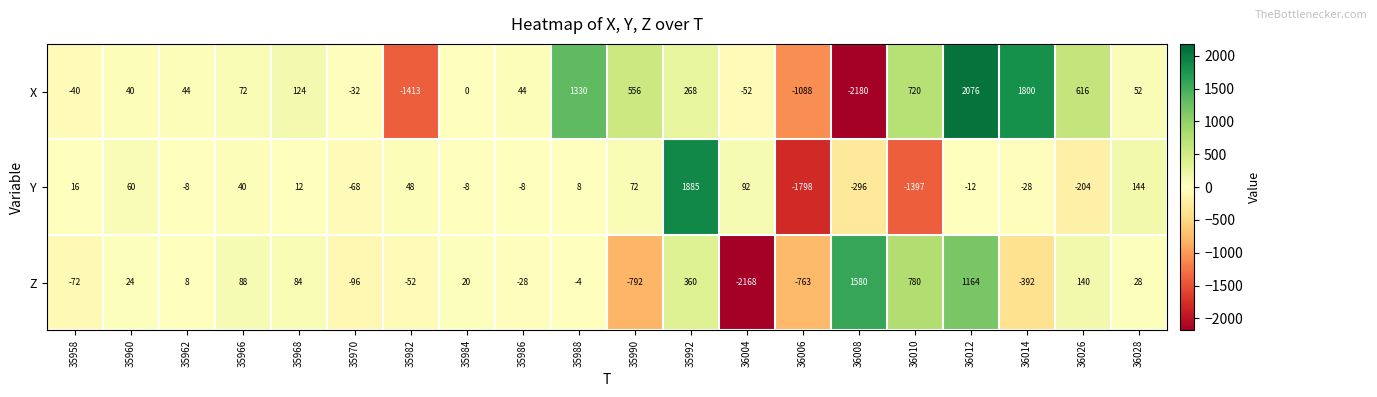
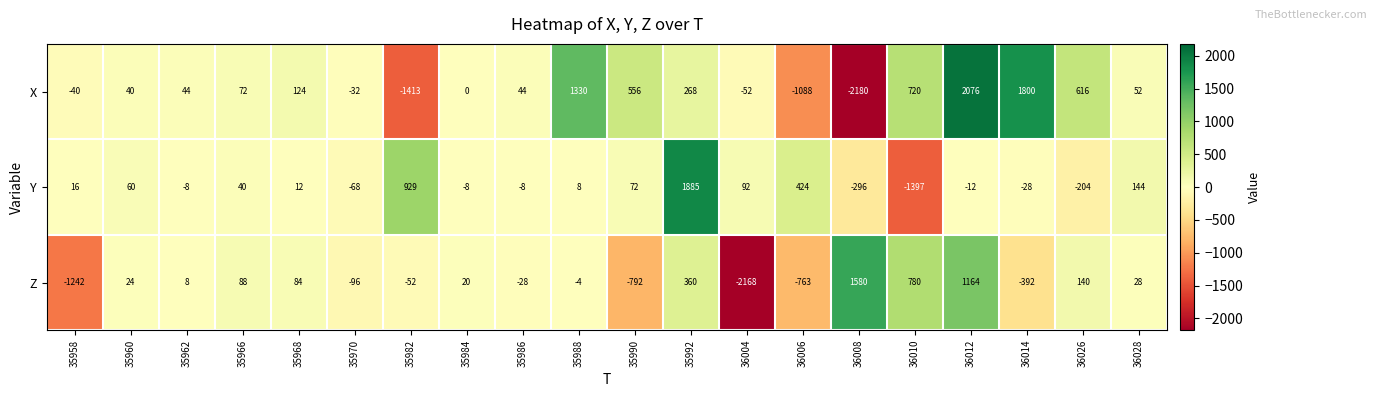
Y, 35982: 48 -> 929
Y, 36006: -1798 -> 424
Z, 35958: -72 -> -1242
